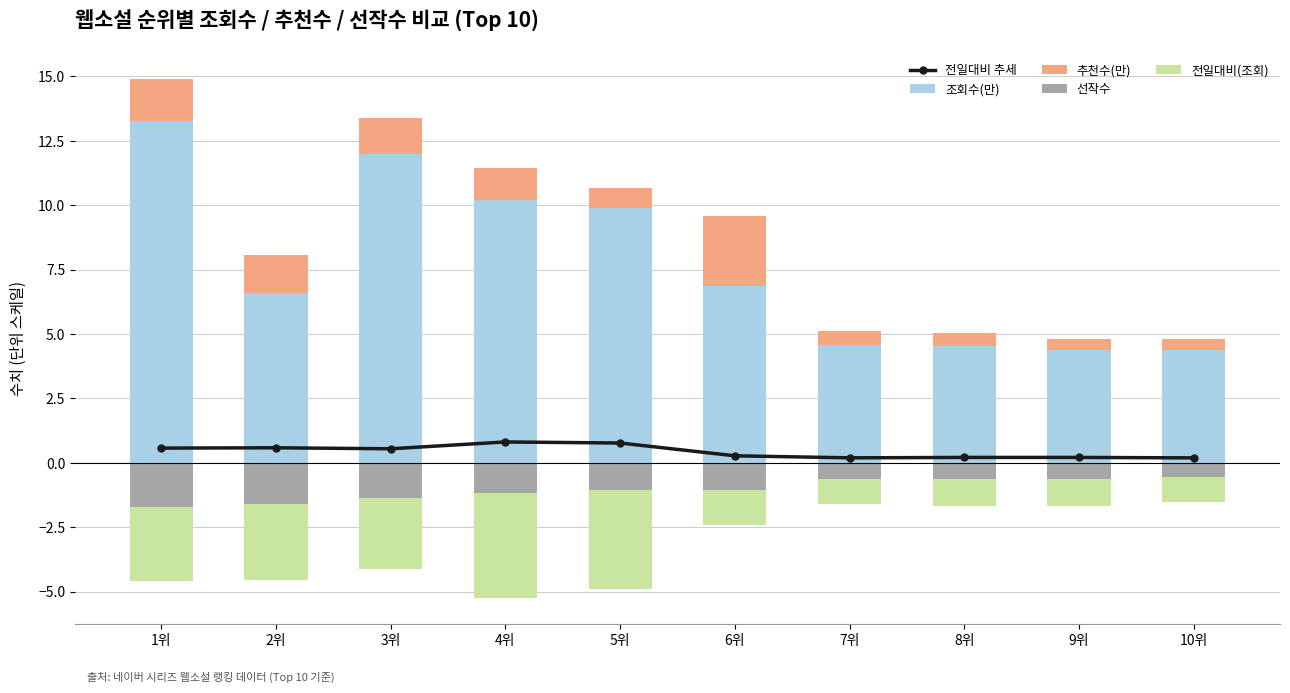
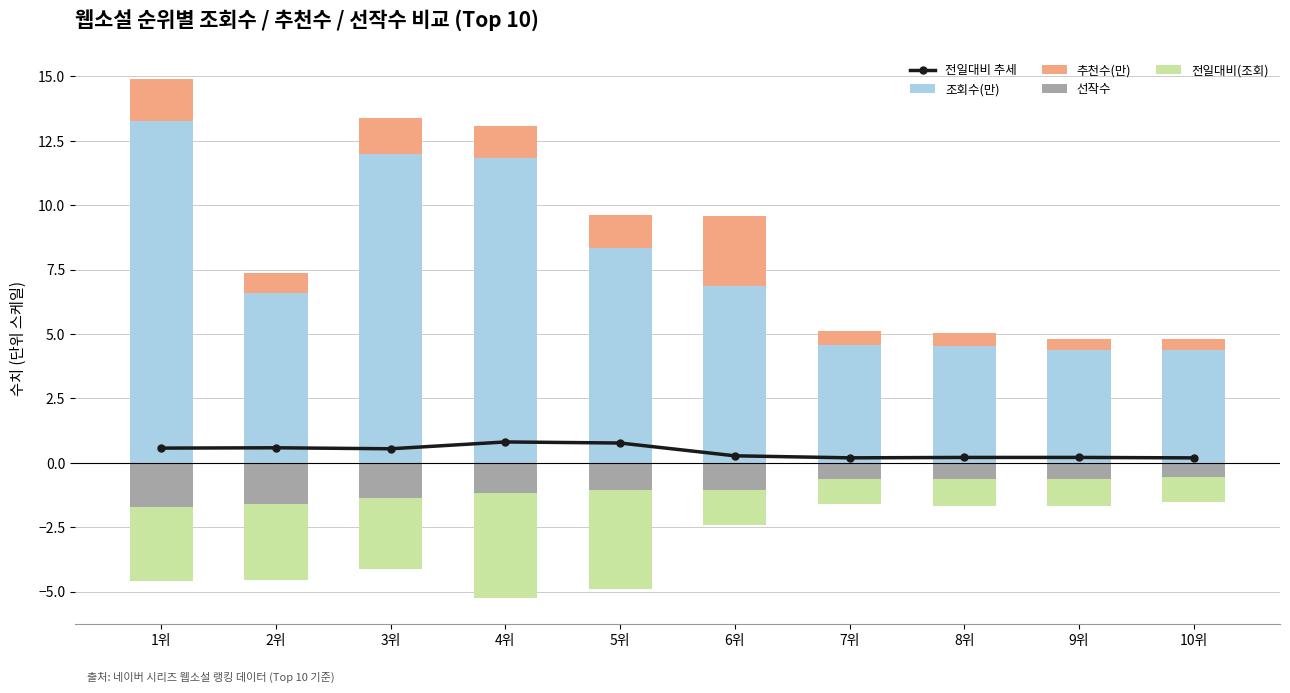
추천수(만), 2위: 1.5 -> 0.8
조회수(만), 4위: 10.2 -> 11.8
조회수(만), 5위: 9.9 -> 8.4
추천수(만), 5위: 0.8 -> 1.3
